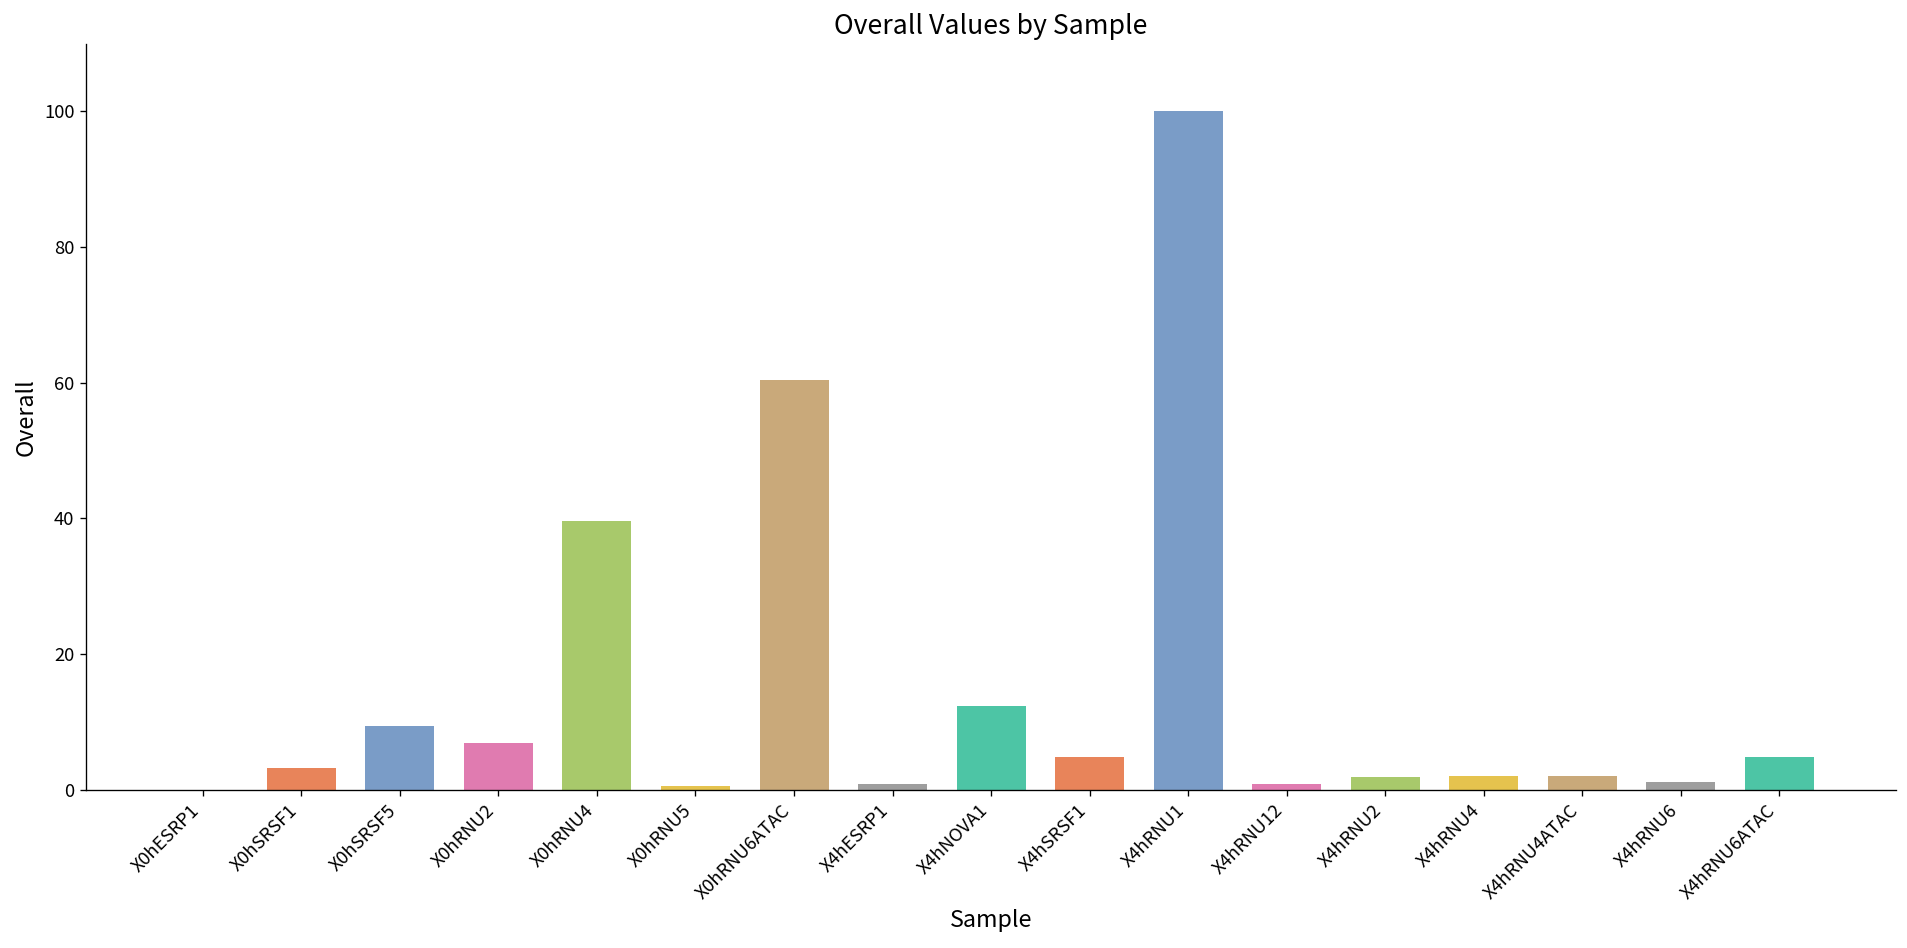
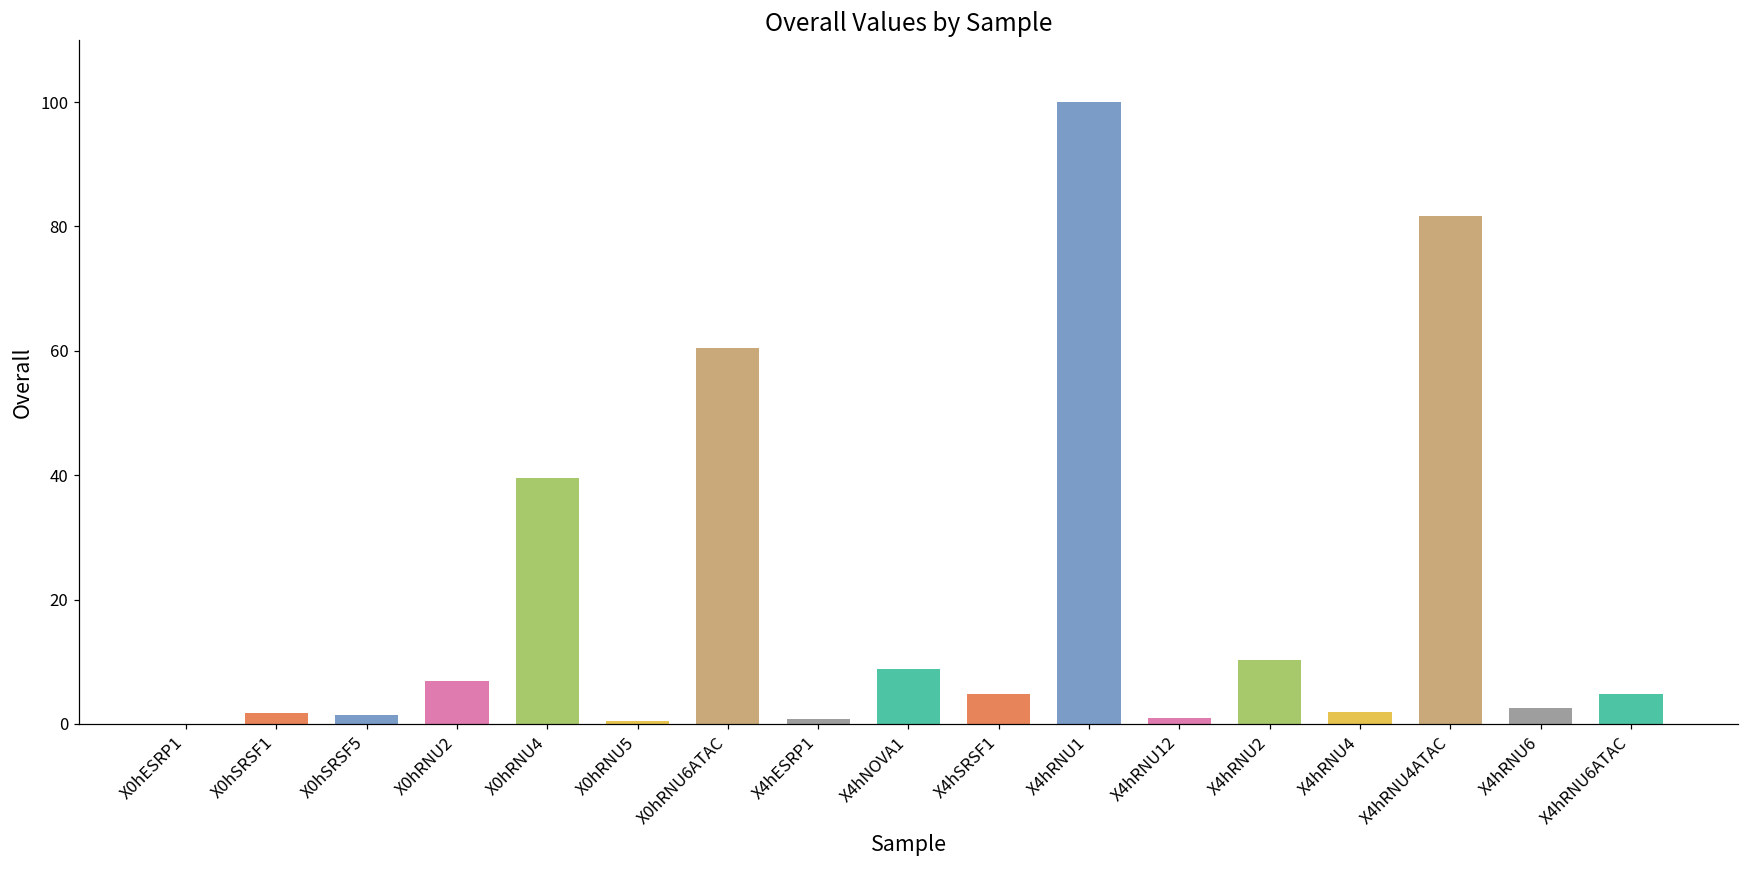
X0hSRSF1: 3 -> 2
X0hSRSF5: 9 -> 1
X4hNOVA1: 12 -> 9
X4hRNU2: 2 -> 10
X4hRNU4ATAC: 2 -> 82
X4hRNU6: 1 -> 3
